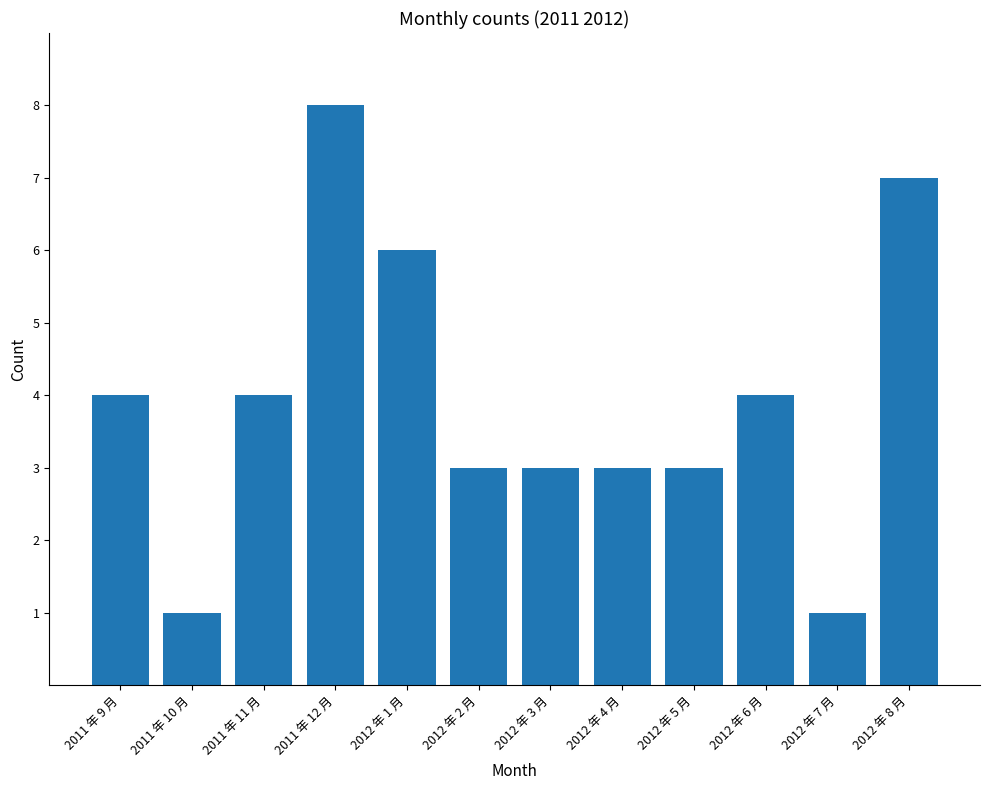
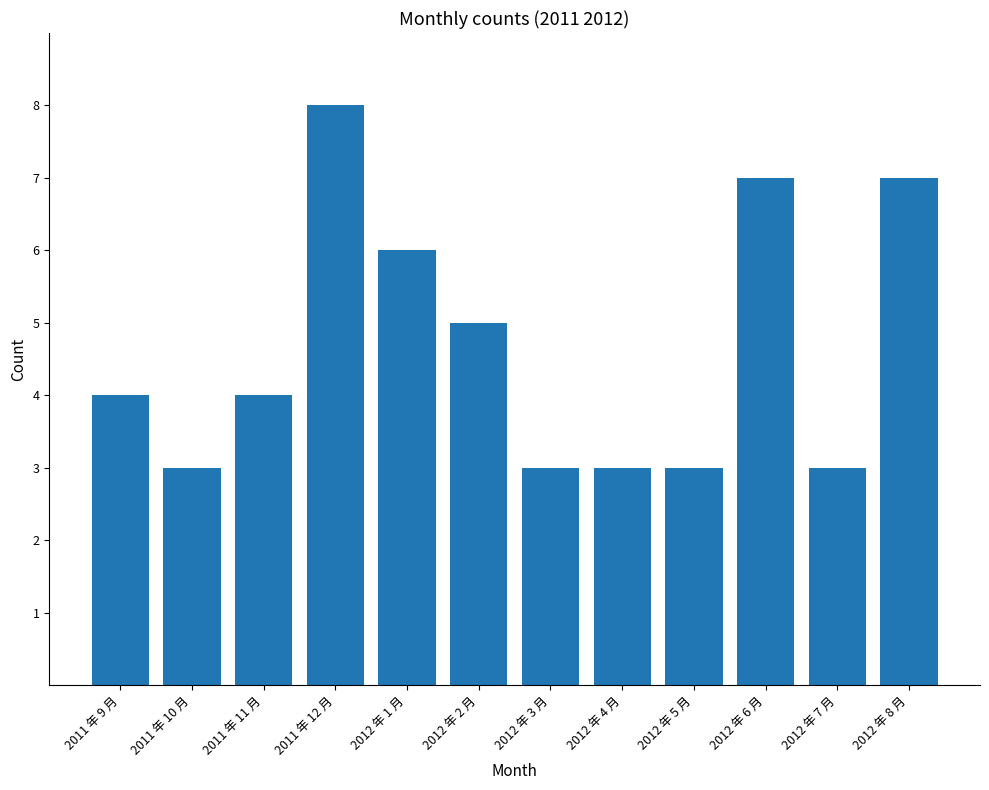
2011 年 10 月: 1 -> 3
2012 年 2 月: 3 -> 5
2012 年 6 月: 4 -> 7
2012 年 7 月: 1 -> 3
